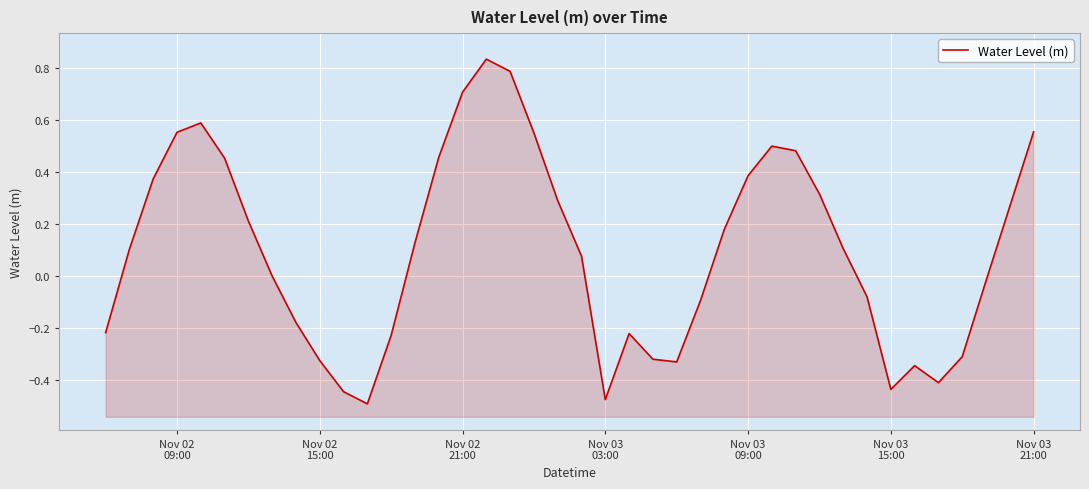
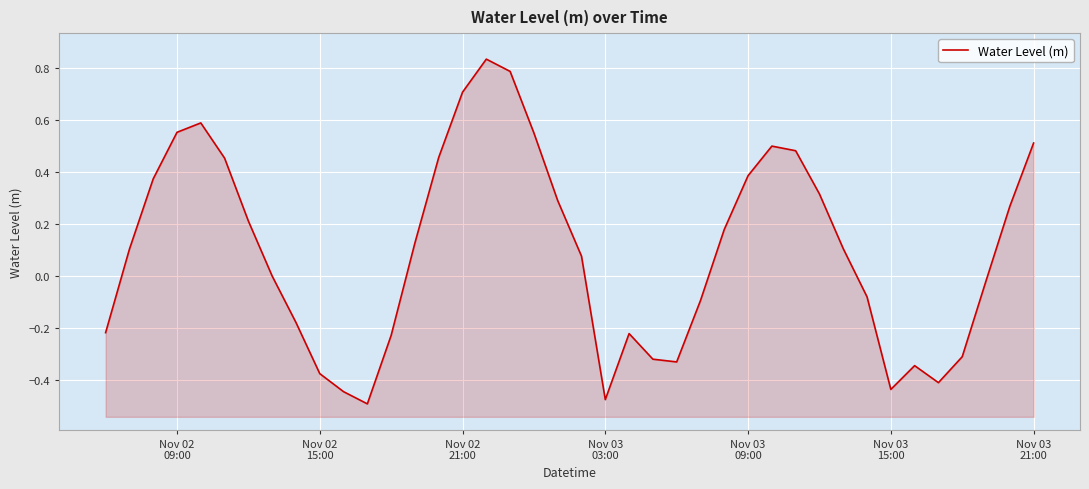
Nov 02 15:00: -0.33 -> -0.38
Nov 03 21:00: 0.55 -> 0.51
